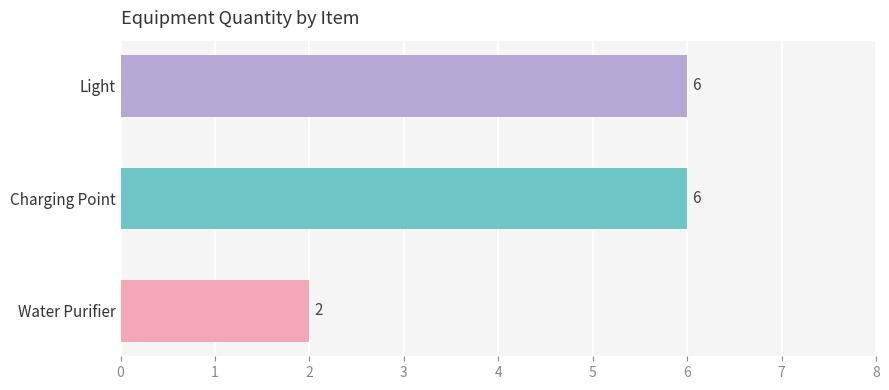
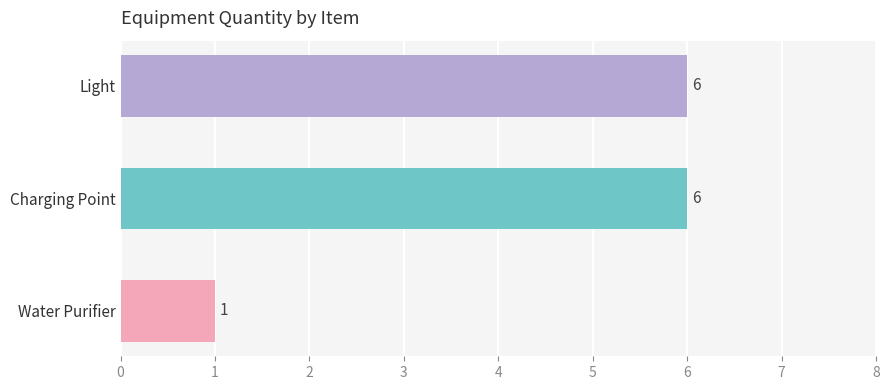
Water Purifier: 2 -> 1
